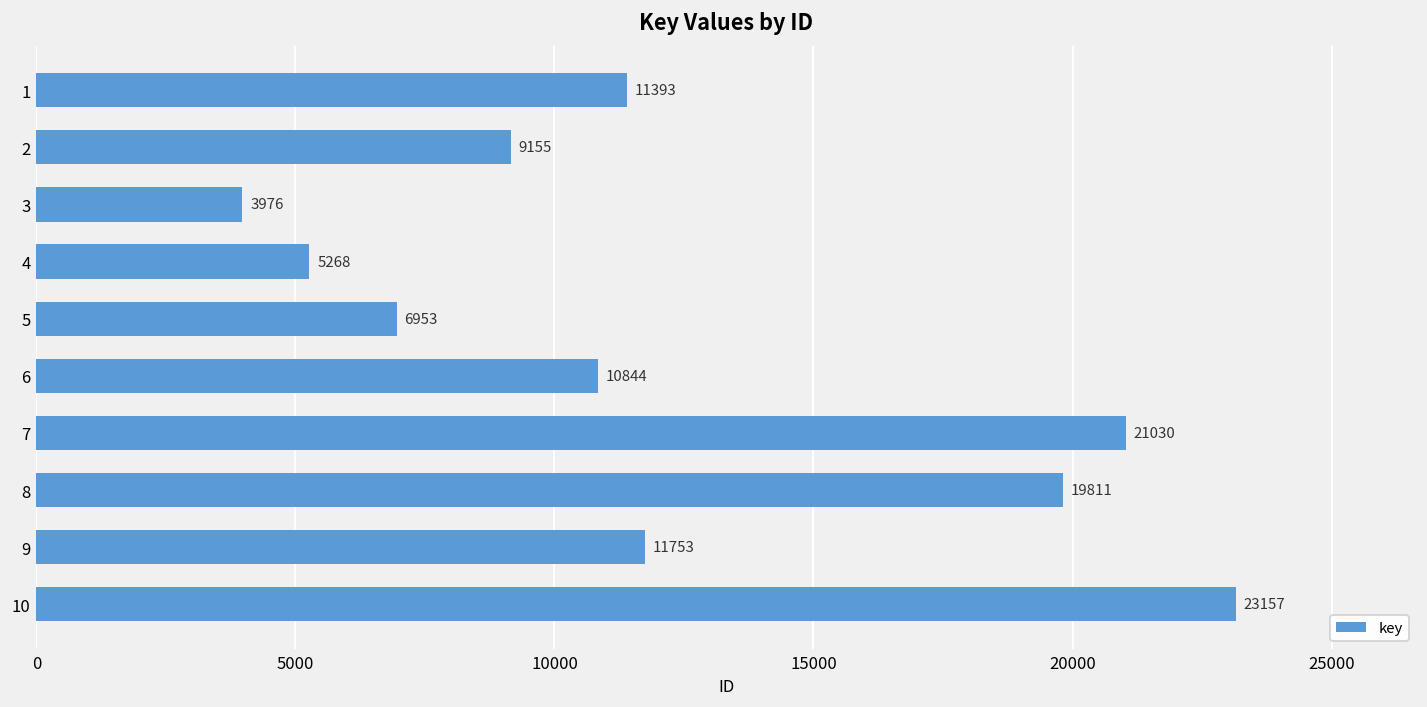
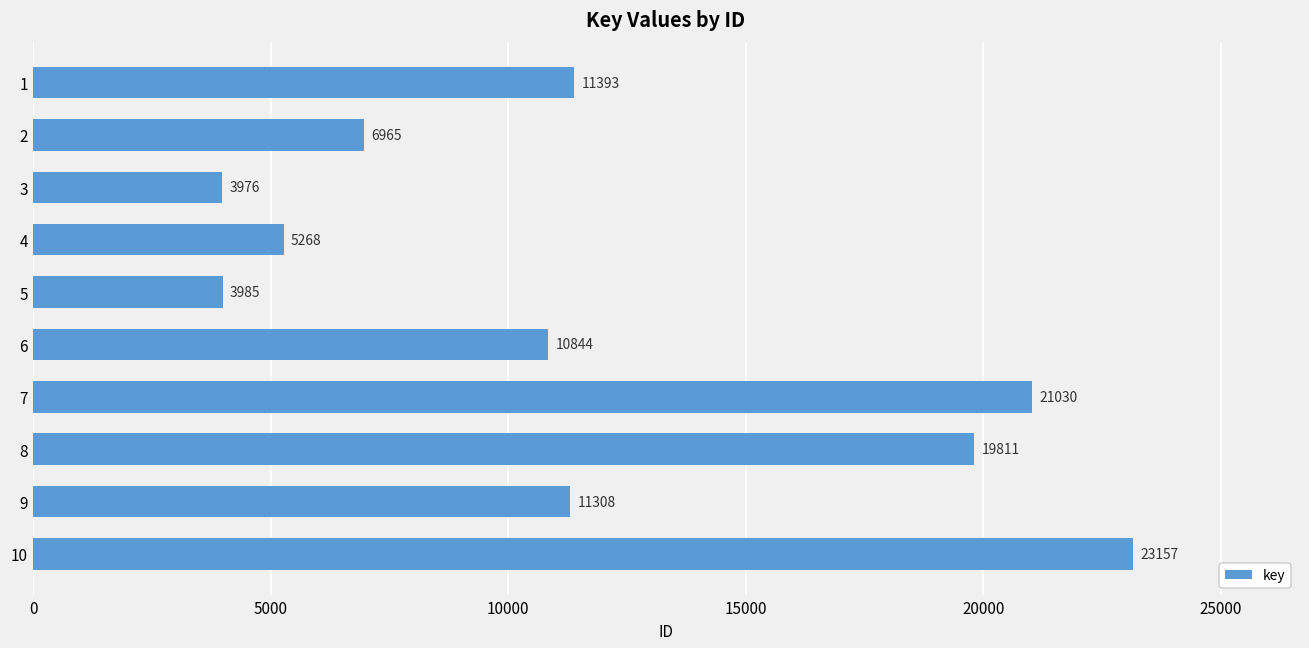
2: 9155 -> 6965
5: 6953 -> 3985
9: 11753 -> 11308
